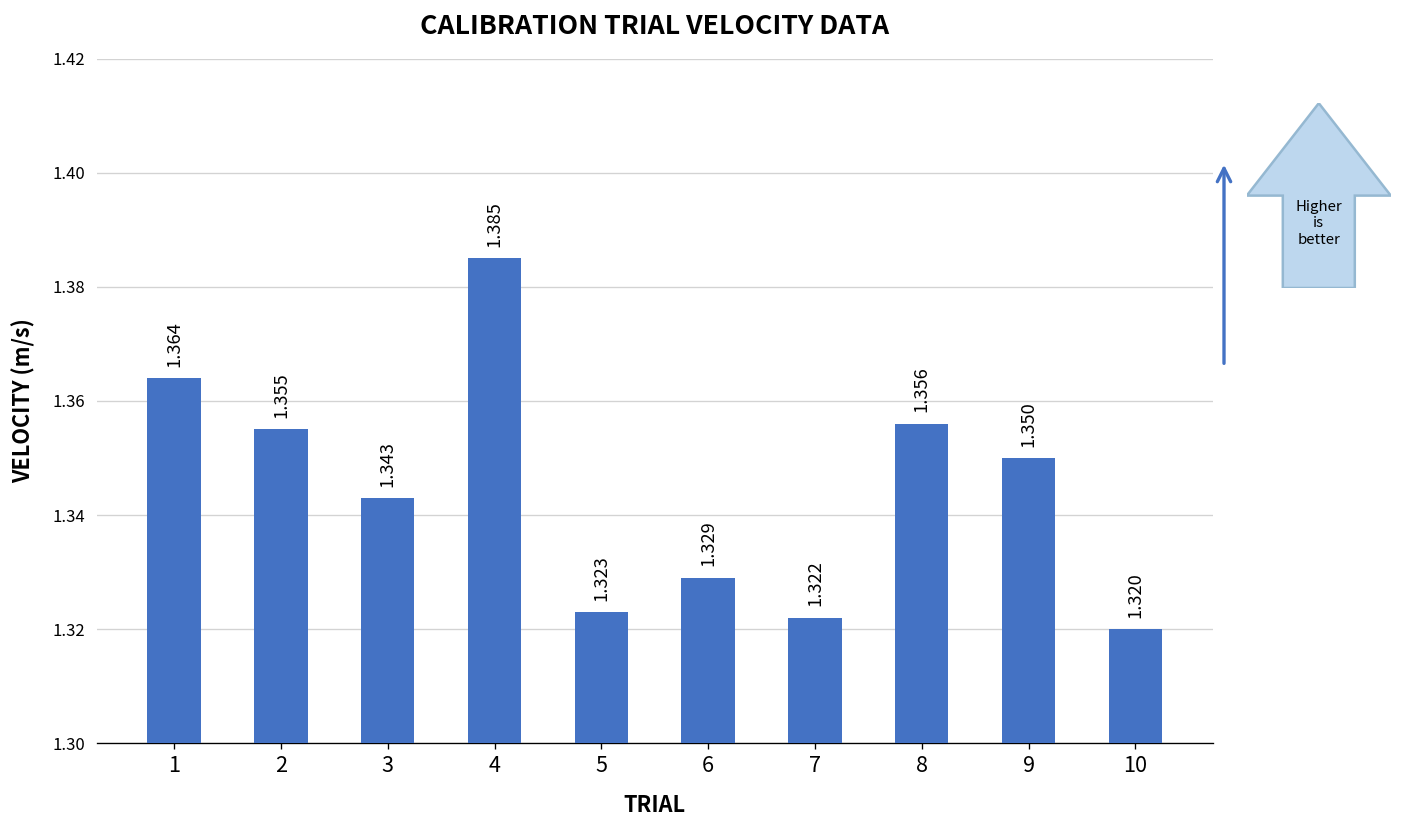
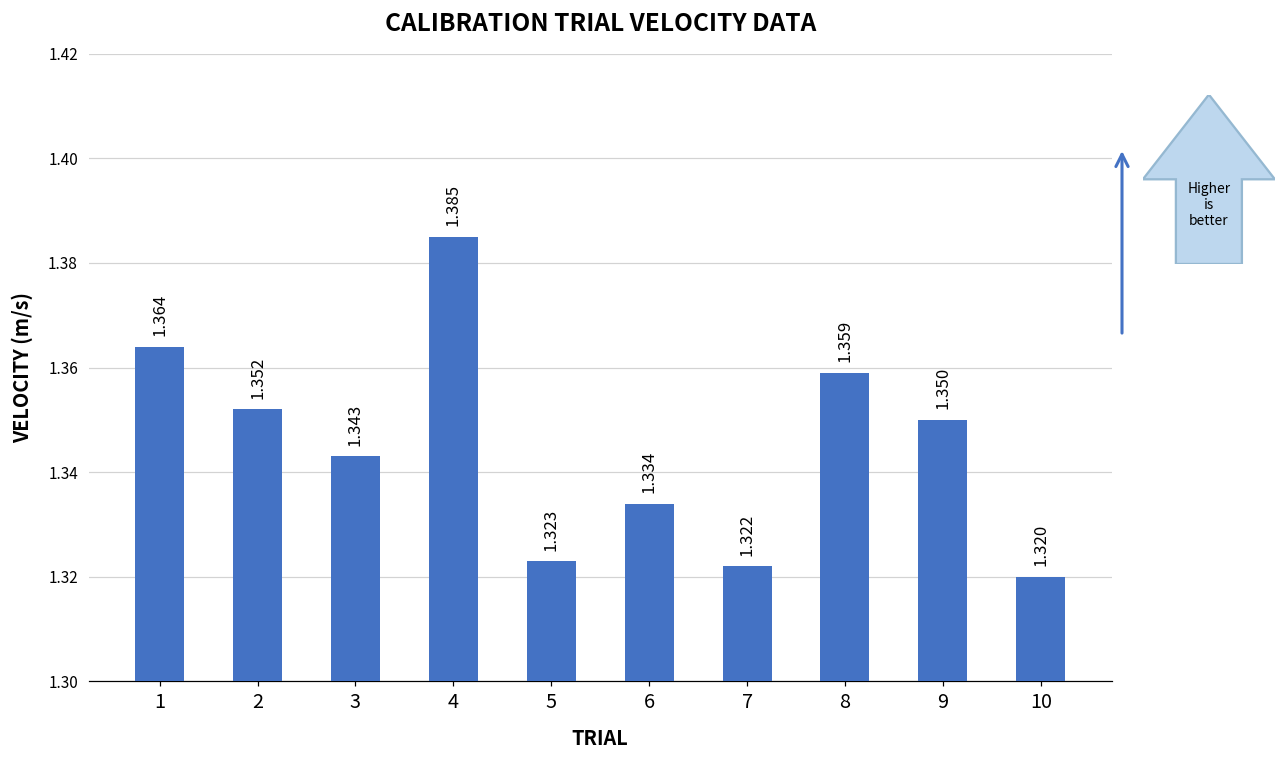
2: 1.355 -> 1.352
6: 1.329 -> 1.334
8: 1.356 -> 1.359
